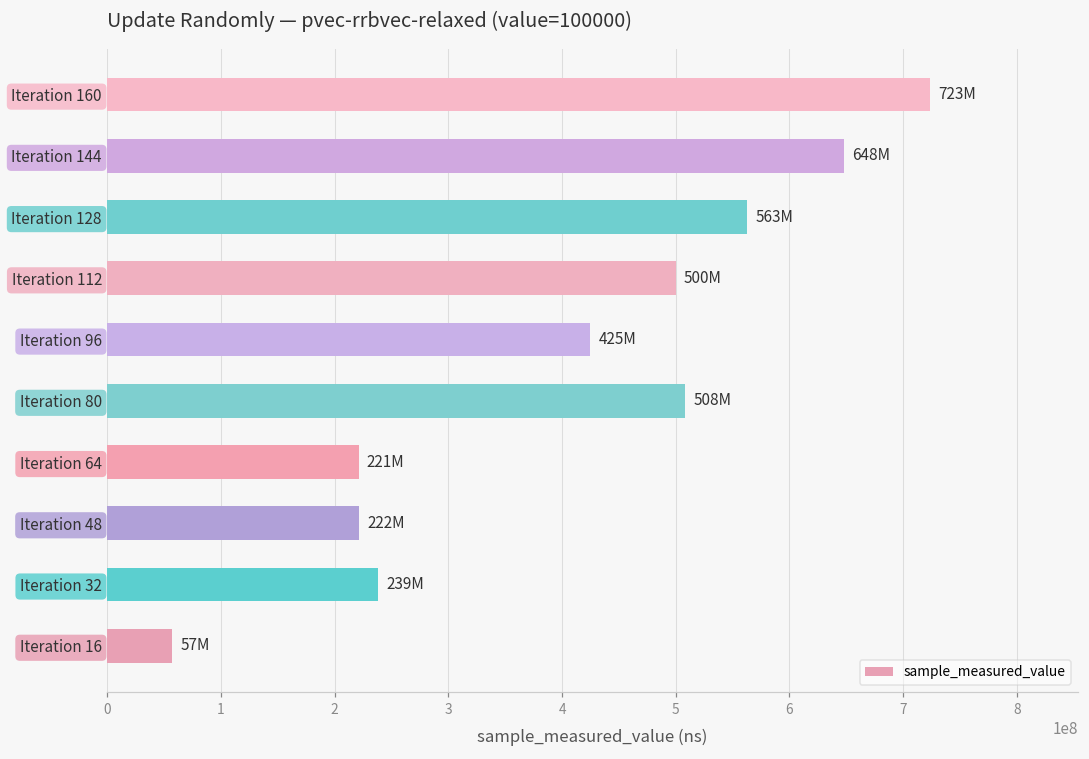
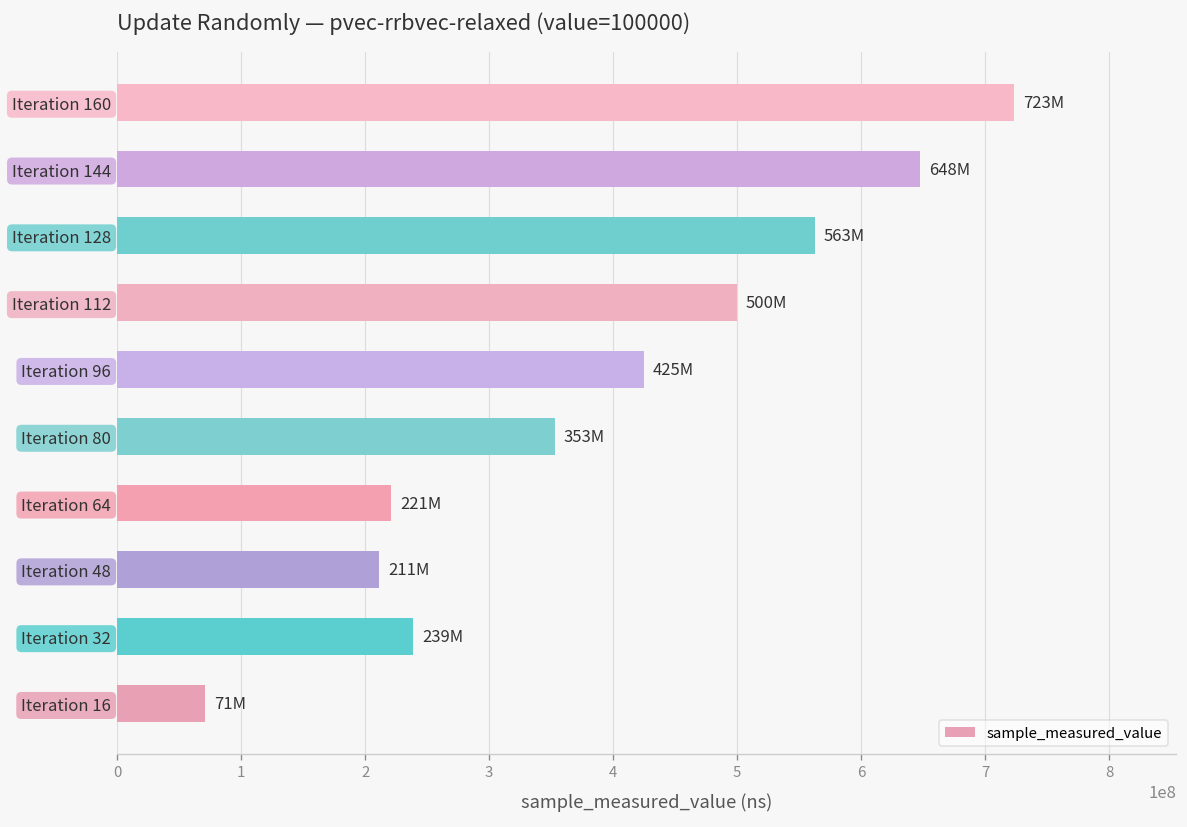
Iteration 80: 508M -> 353M
Iteration 48: 222M -> 211M
Iteration 16: 57M -> 71M
